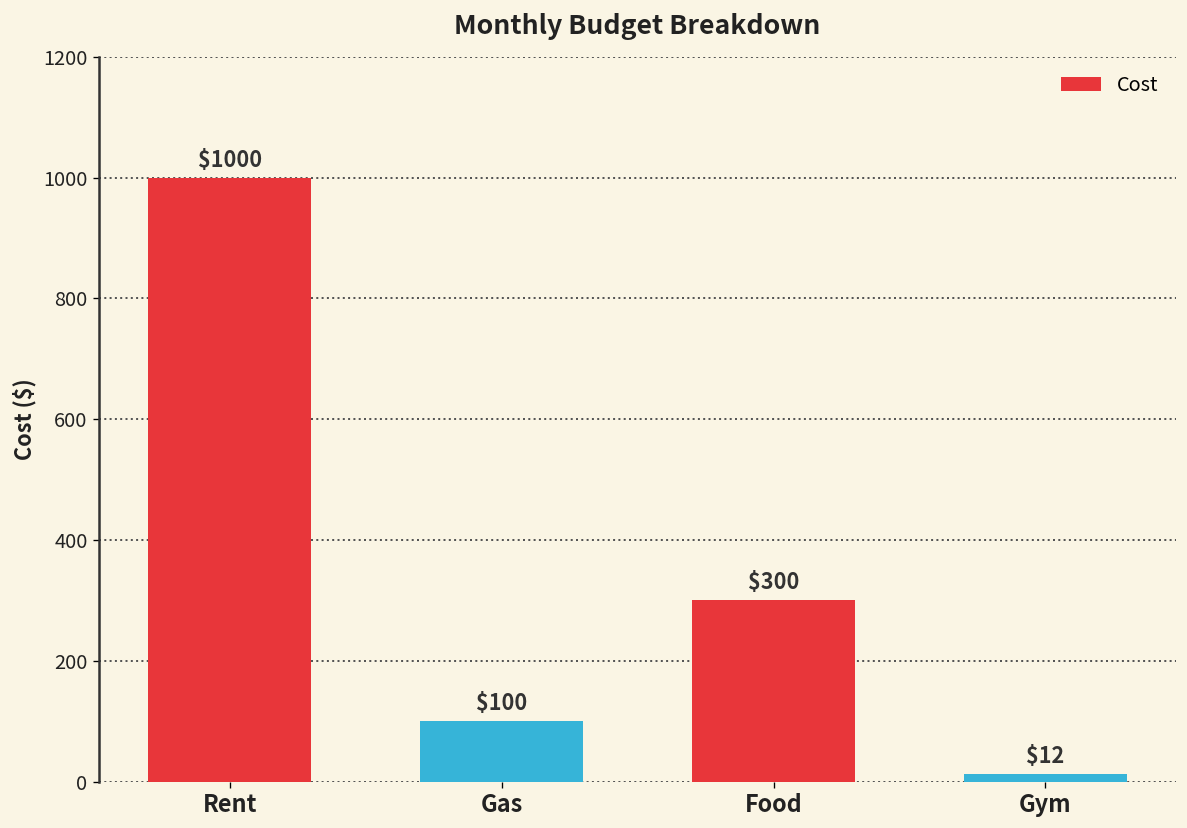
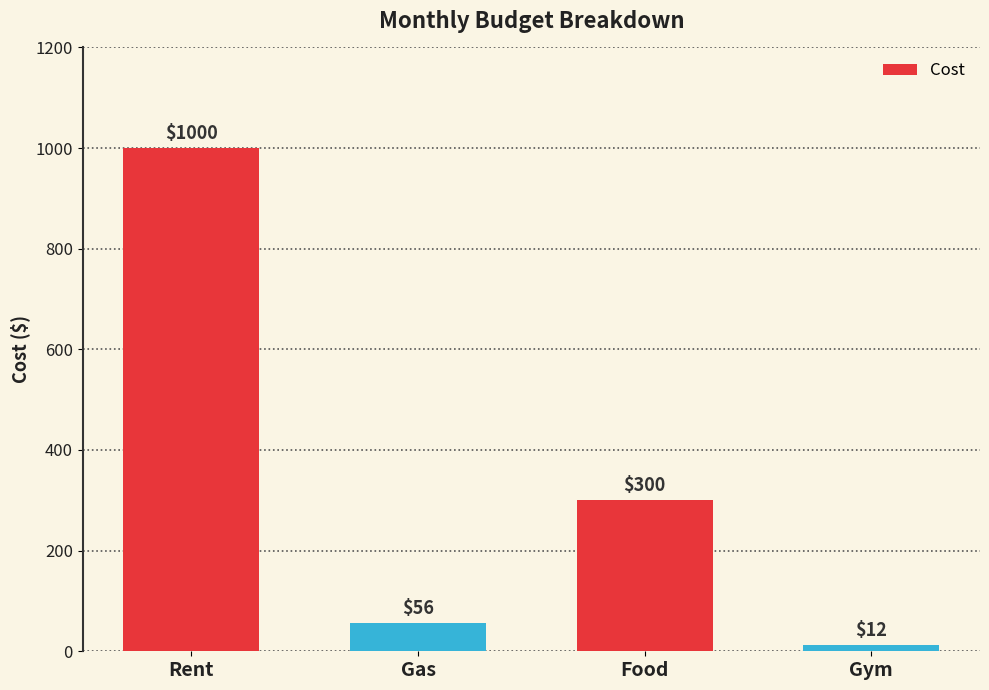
Gas: $100 -> $56
